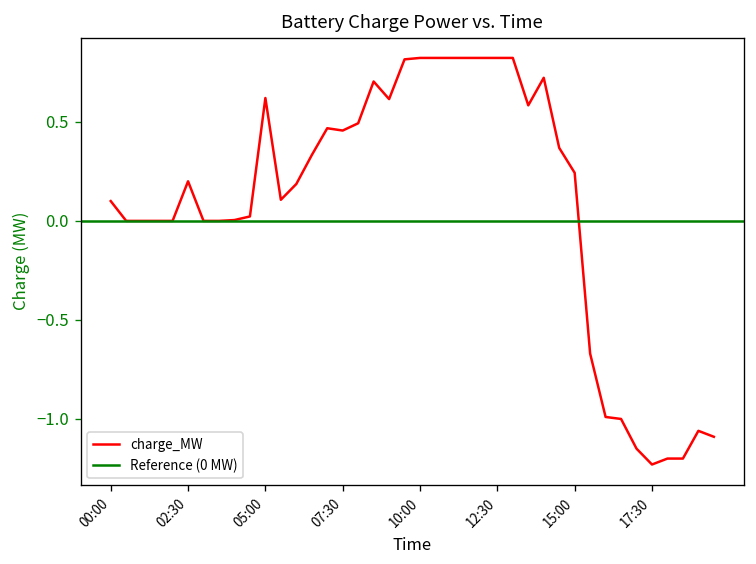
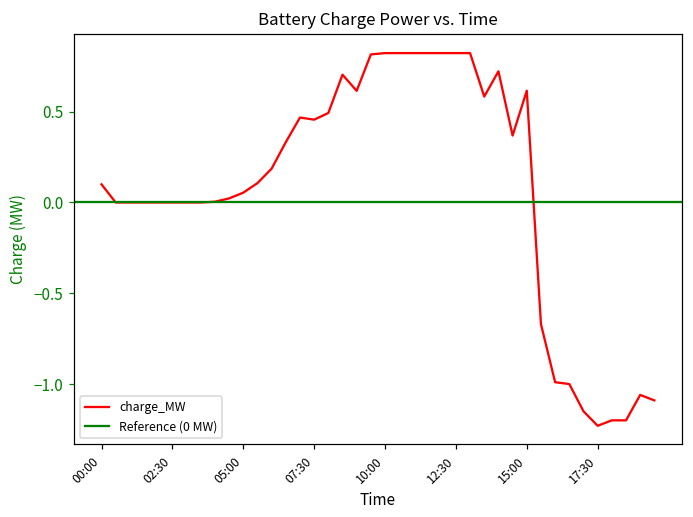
02:30: 0.2 -> 0.0
05:00: 0.62 -> 0.05
15:00: 0.24 -> 0.62
